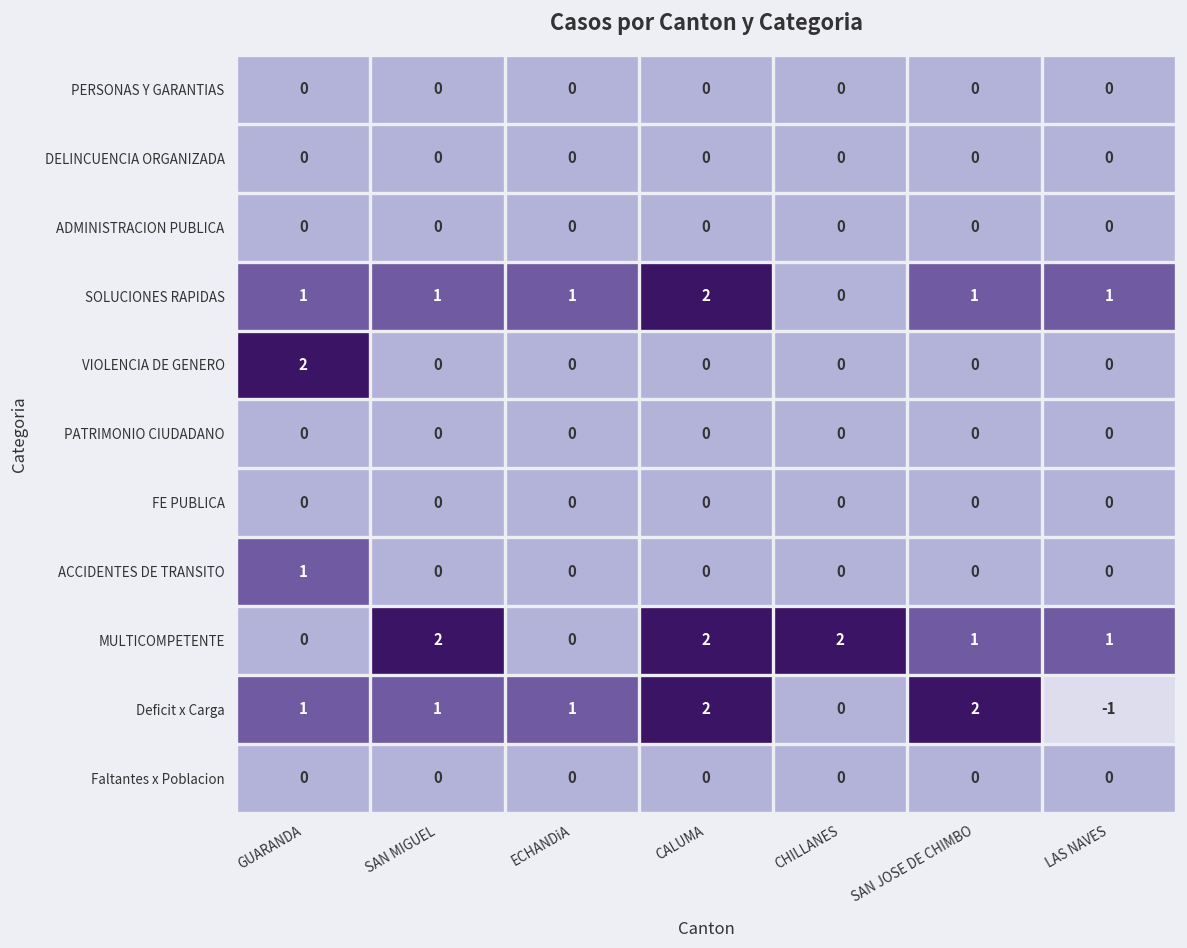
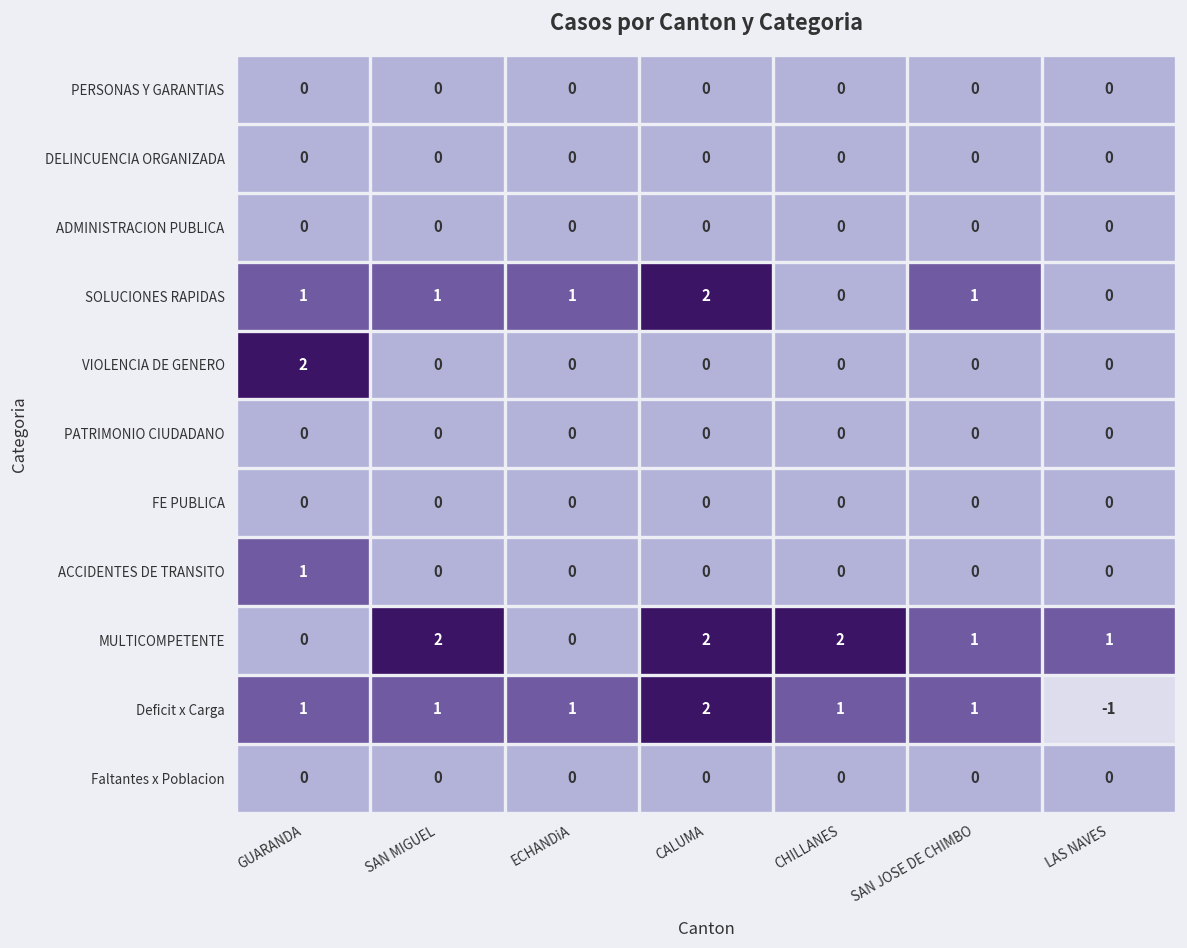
SOLUCIONES RAPIDAS, LAS NAVES: 1 -> 0
Deficit x Carga, CHILLANES: 0 -> 1
Deficit x Carga, SAN JOSE DE CHIMBO: 2 -> 1
